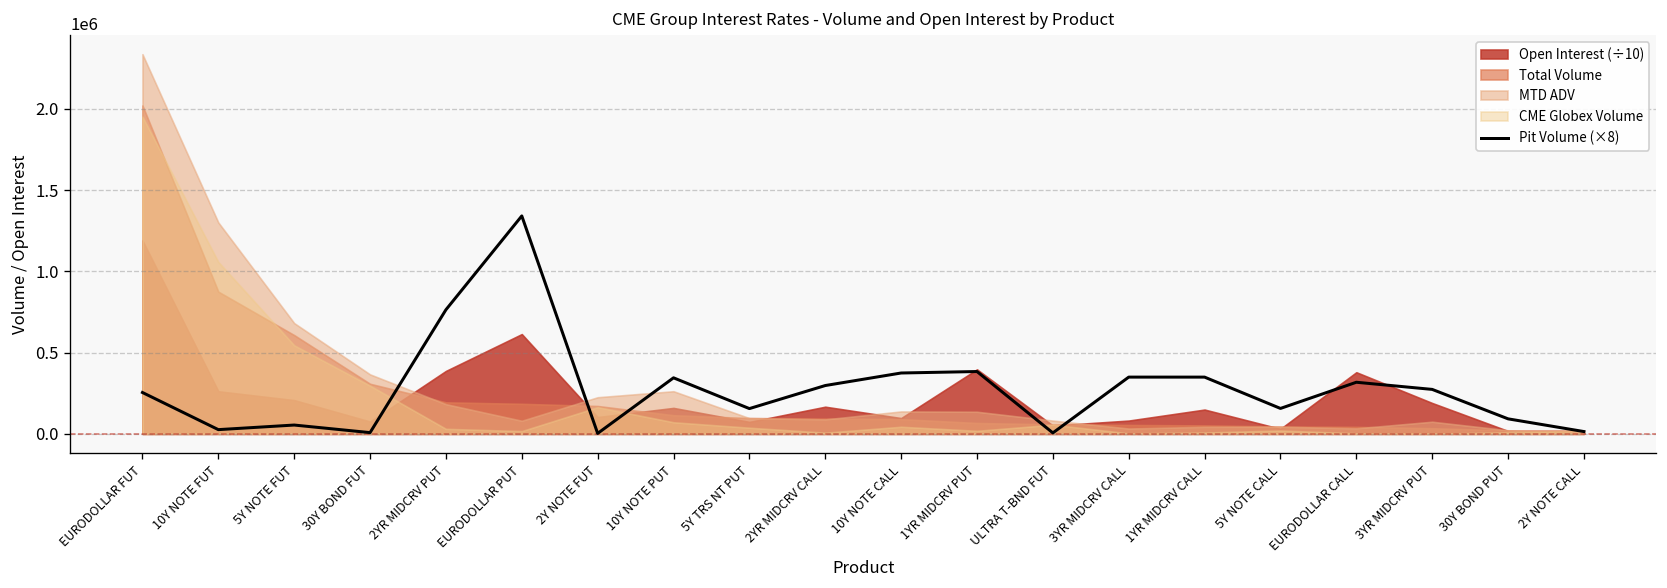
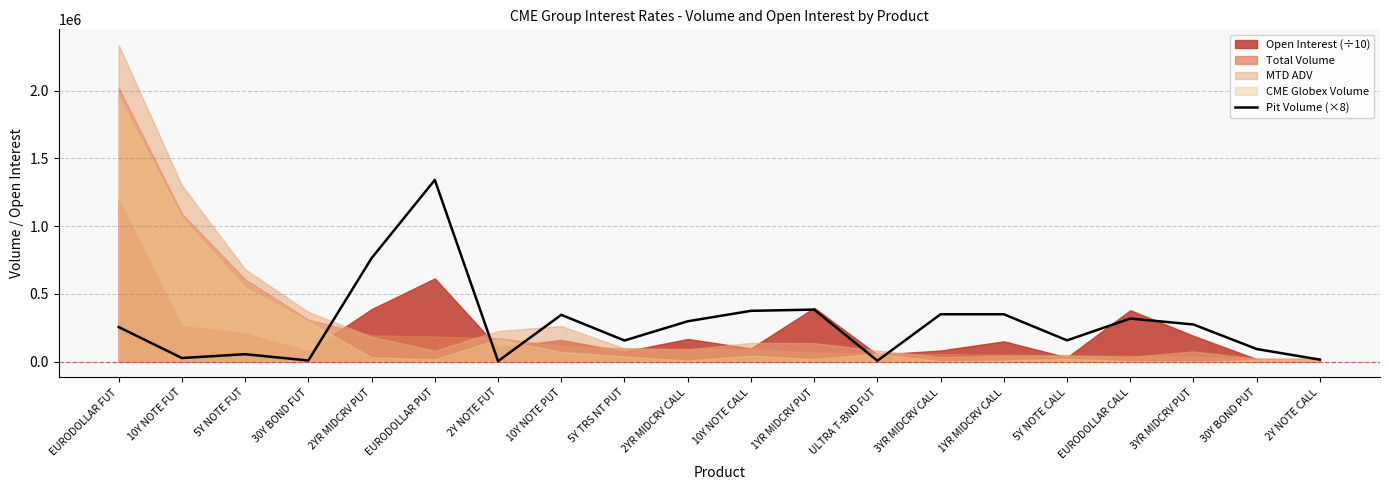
Total Volume, 10Y NOTE FUT: 880000 -> 1090000
